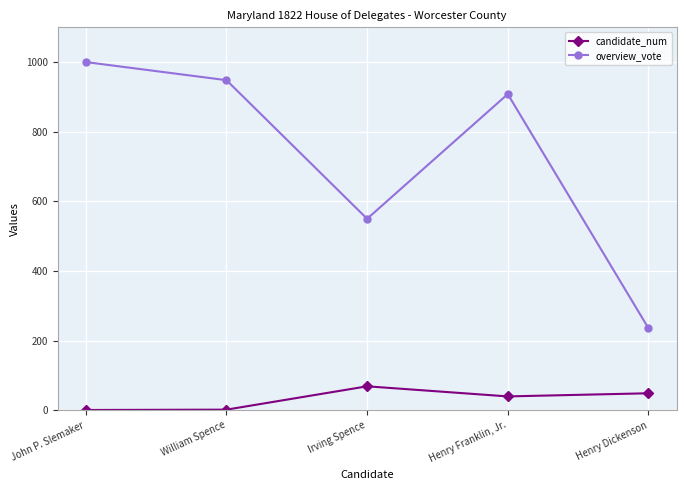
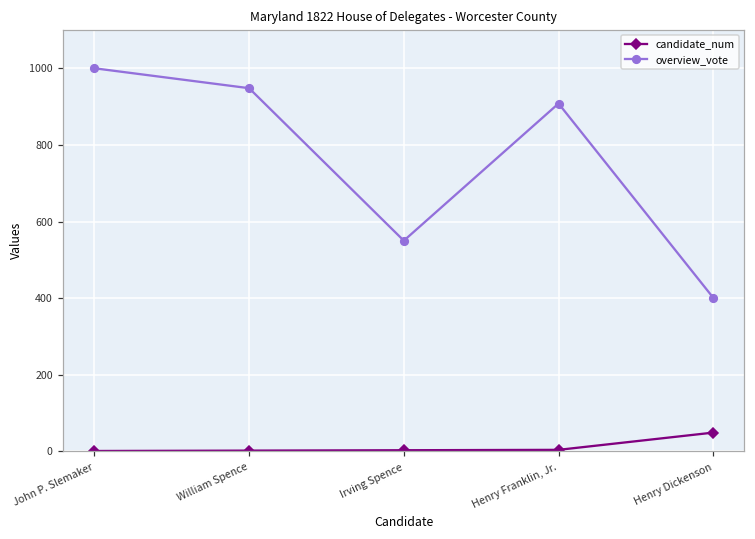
candidate_num, Irving Spence: 70 -> 0
candidate_num, Henry Franklin, Jr.: 40 -> 0
overview_vote, Henry Dickenson: 240 -> 400
